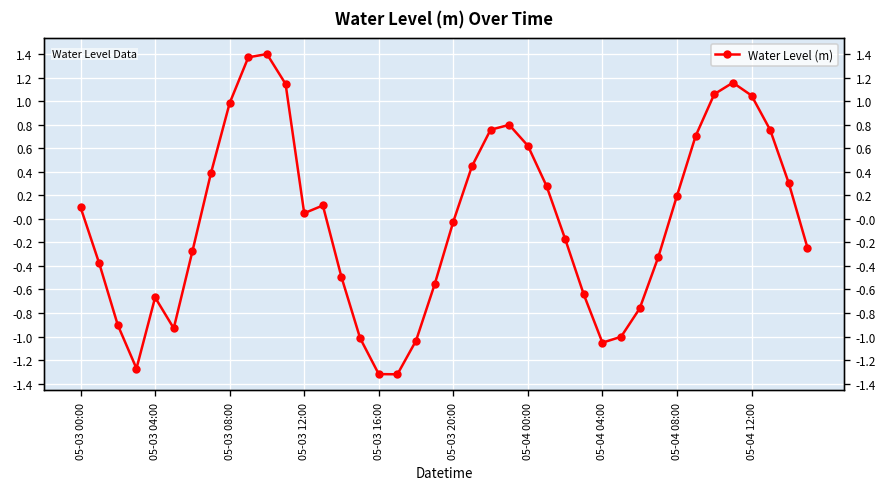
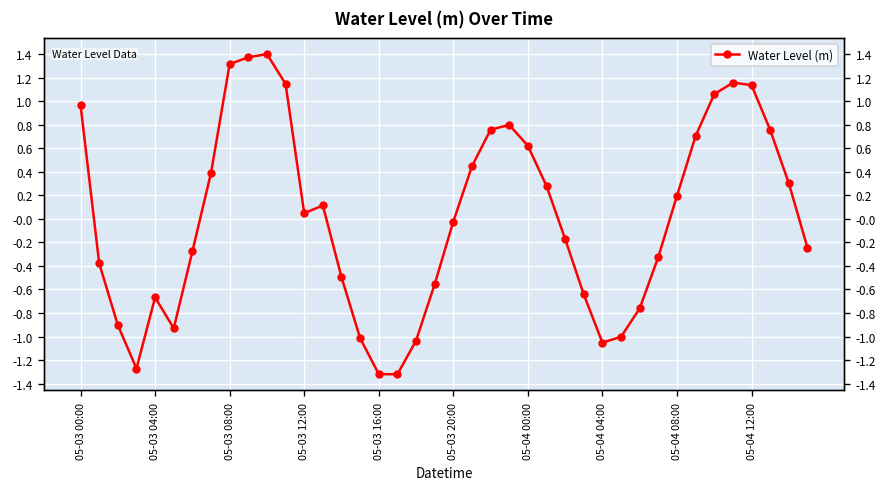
05-03 00:00: 0.1 -> 1.0
05-03 08:00: 1.0 -> 1.3
05-04 12:00: 1.0 -> 1.1
